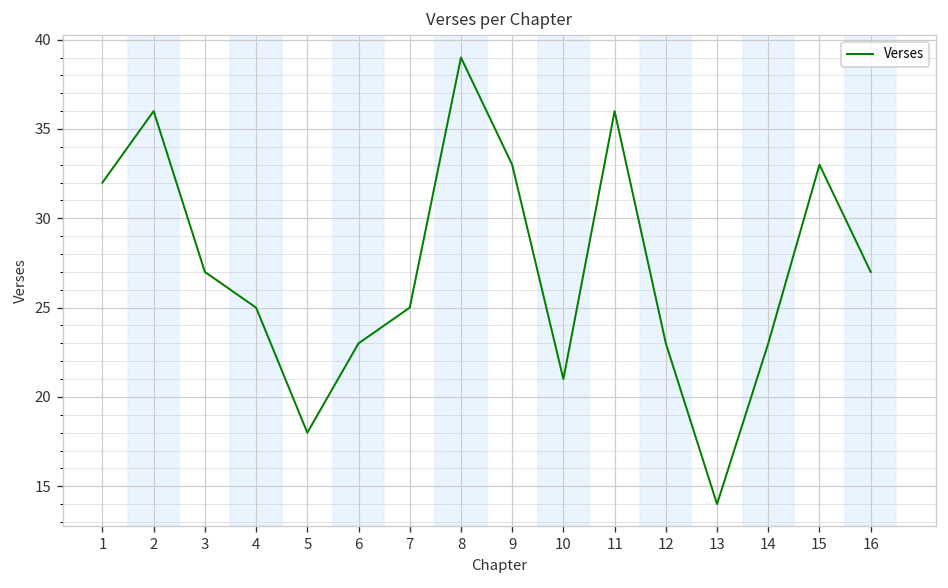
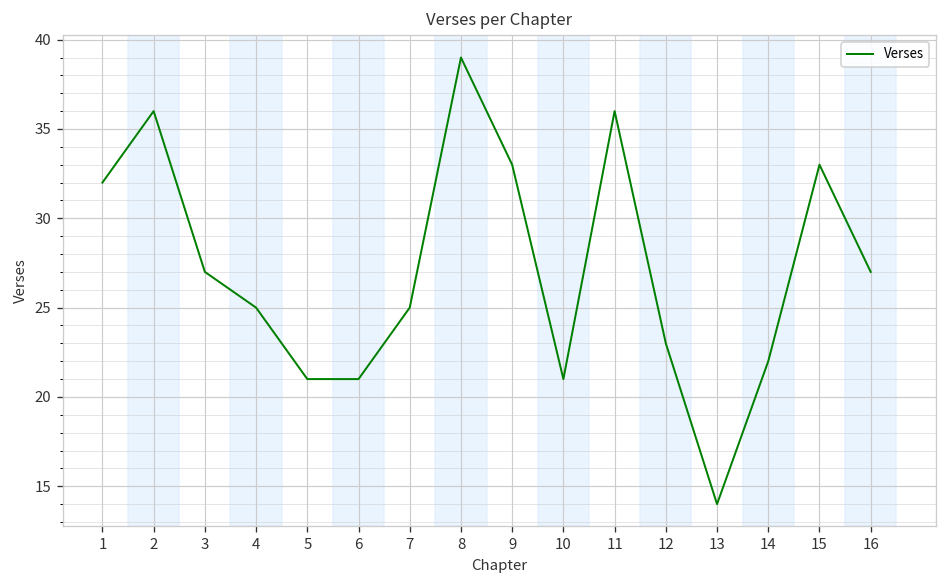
5: 18 -> 21
6: 23 -> 21
14: 23 -> 22
